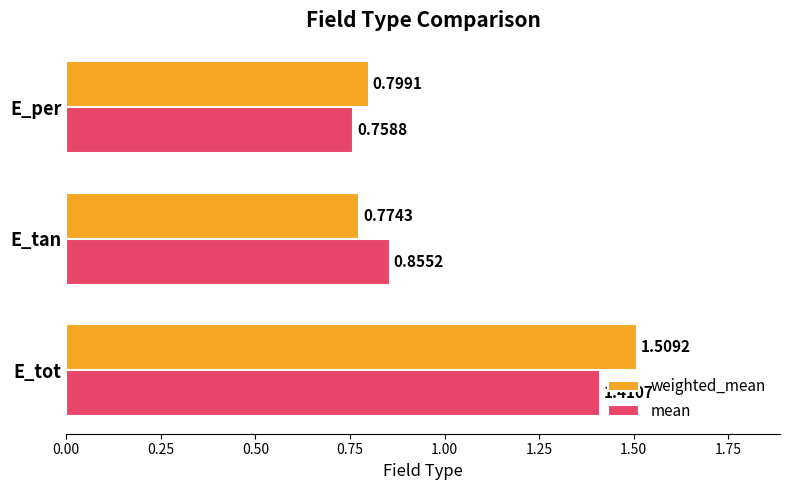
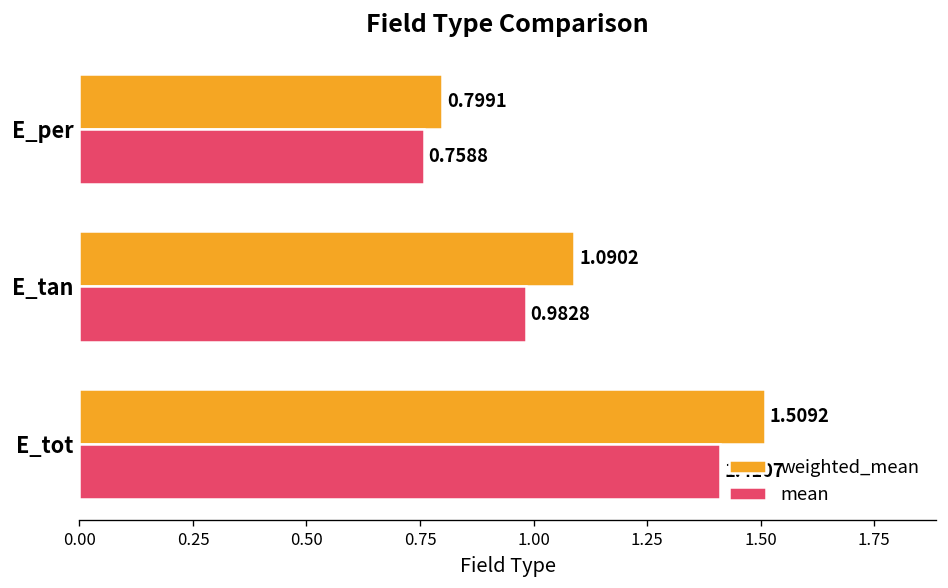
weighted_mean, E_tan: 0.7743 -> 1.0902
mean, E_tan: 0.8552 -> 0.9828
